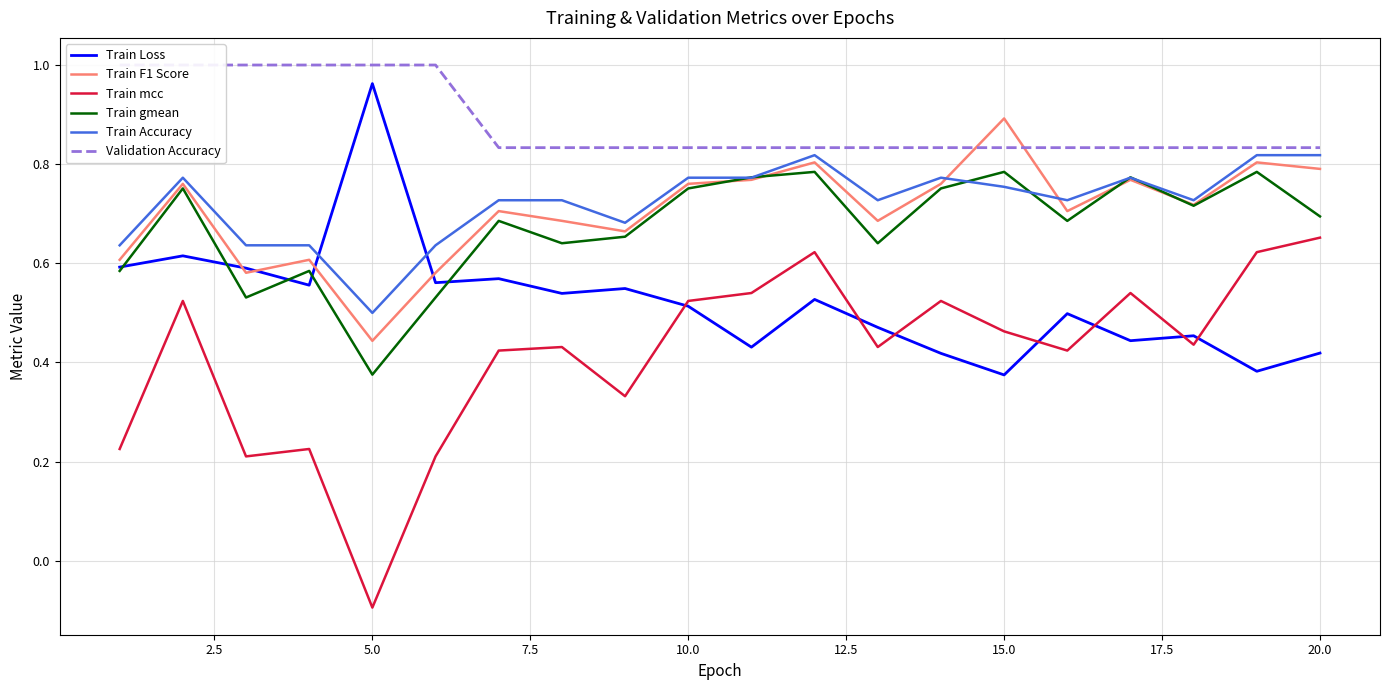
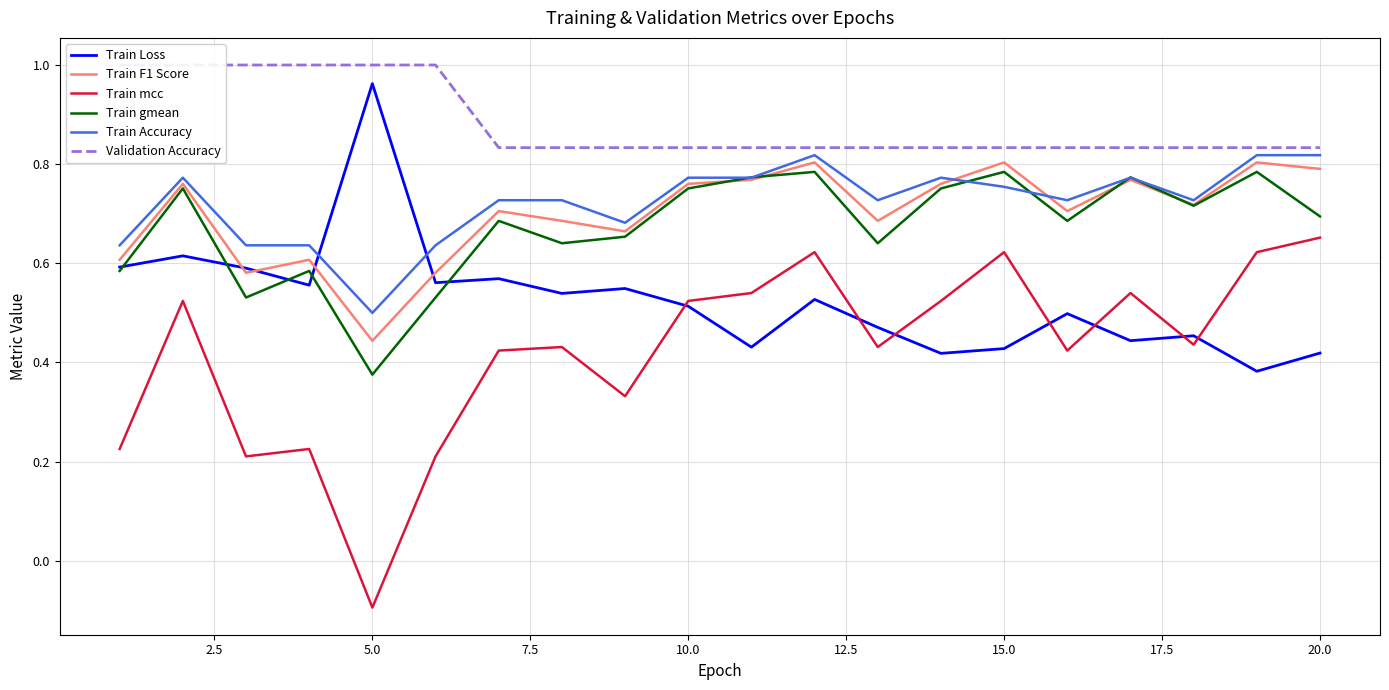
Train Loss, 15.0: 0.37 -> 0.43
Train F1 Score, 15.0: 0.89 -> 0.80
Train mcc, 15.0: 0.46 -> 0.62
